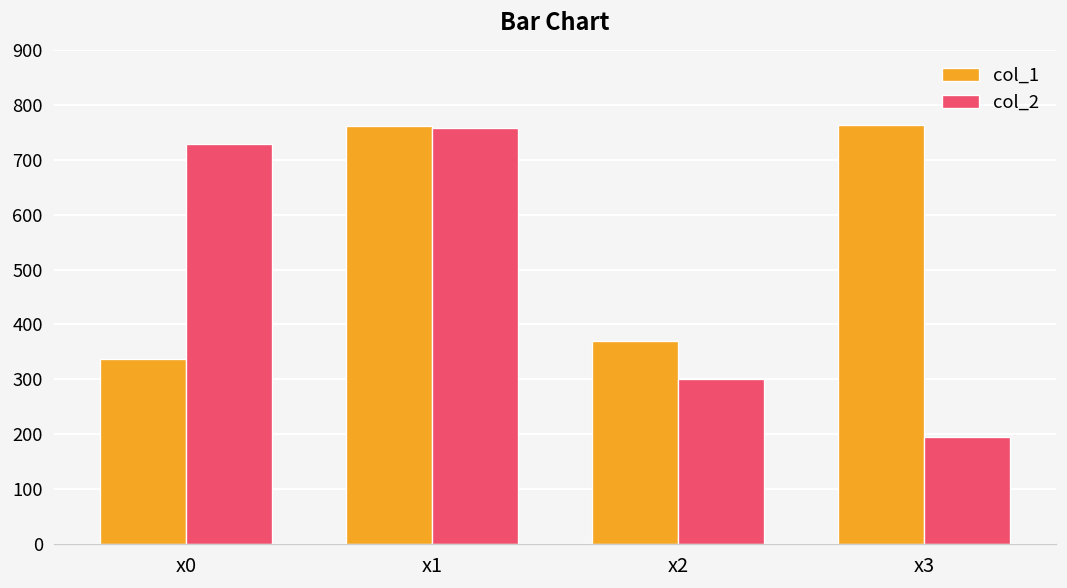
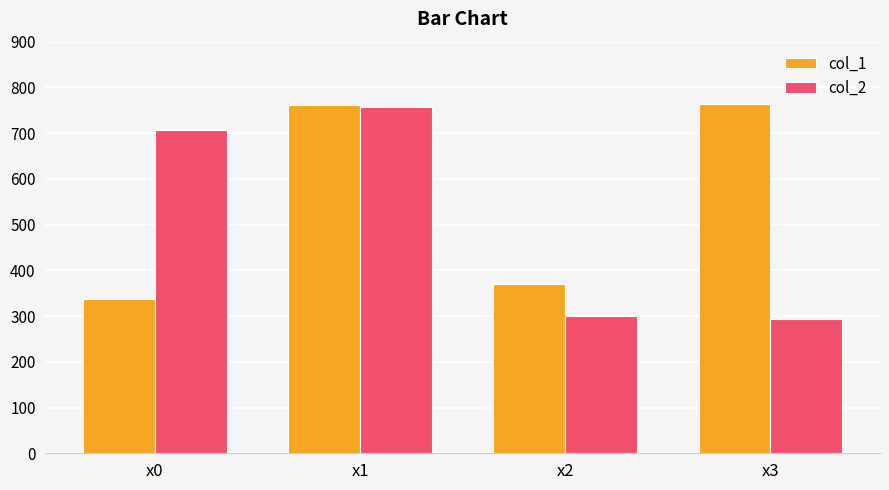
col_2, x0: 730 -> 710
col_2, x3: 200 -> 290
